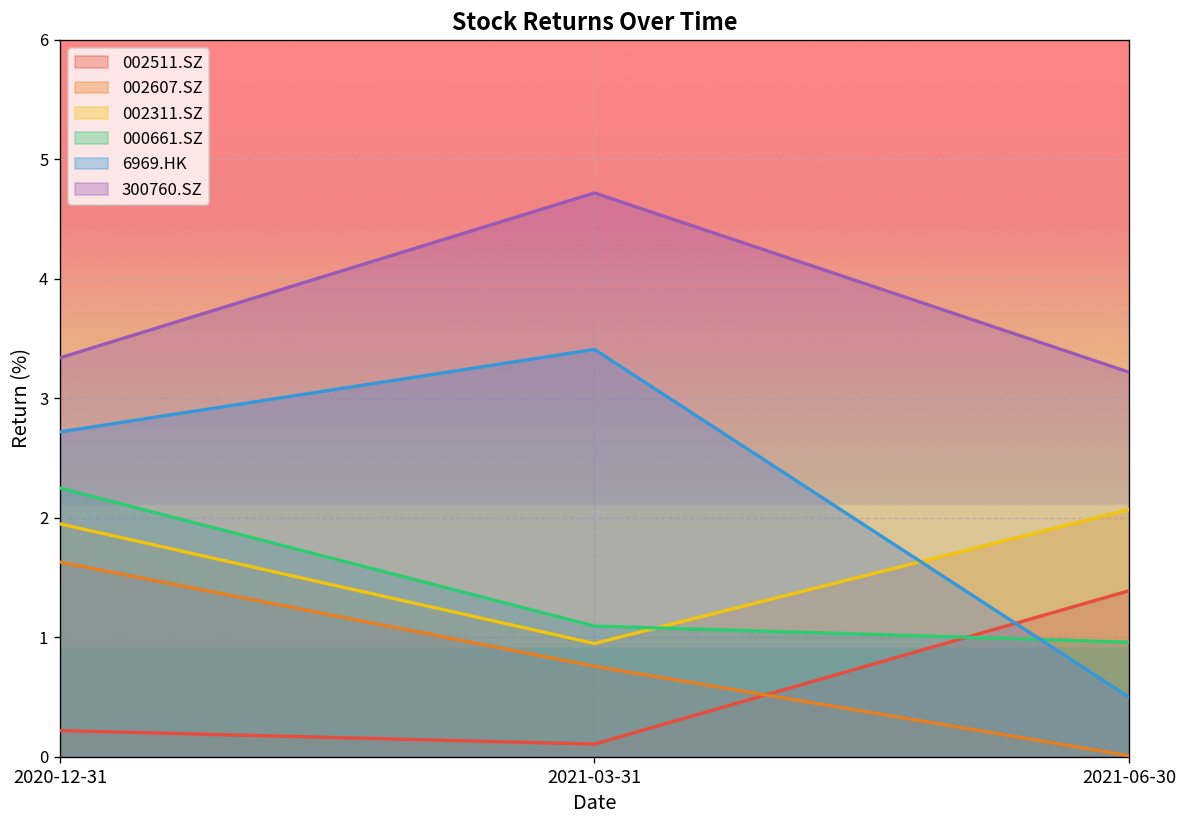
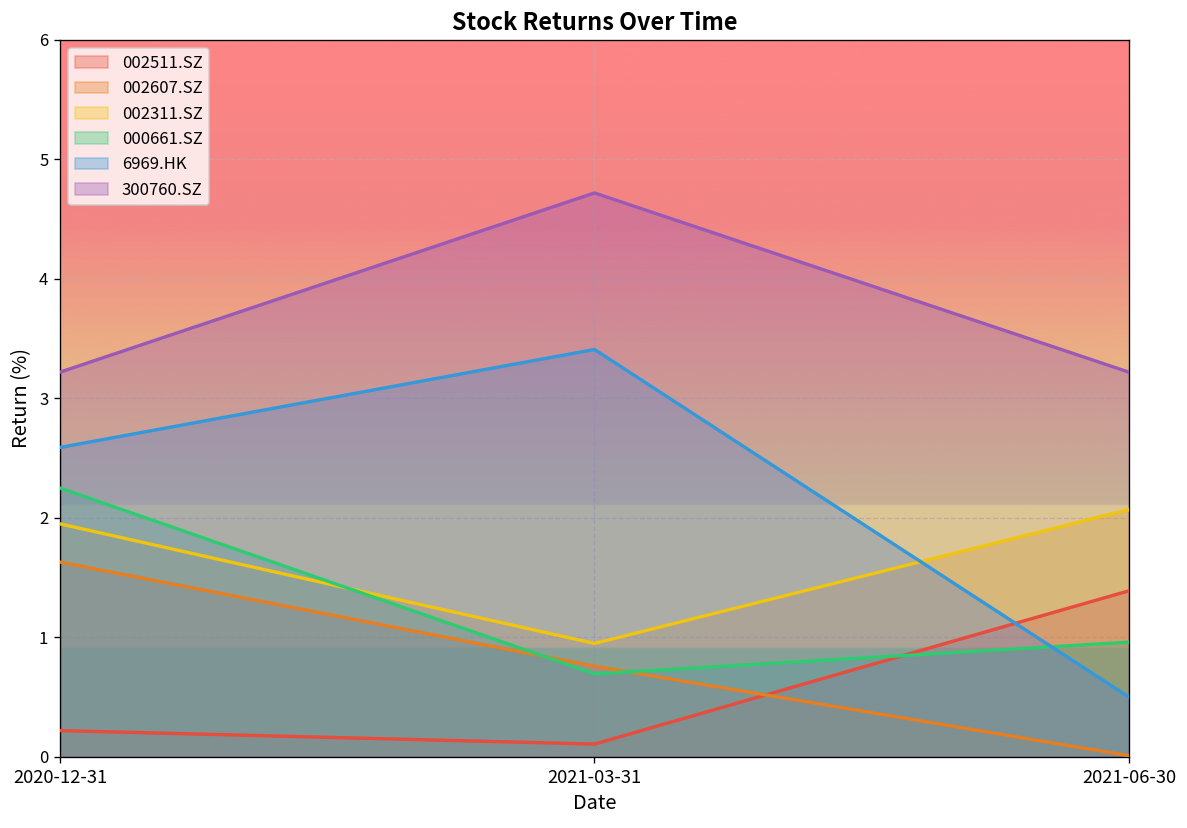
6969.HK, 2020-12-31: 2.7 -> 2.6
300760.SZ, 2020-12-31: 3.3 -> 3.2
000661.SZ, 2021-03-31: 1.1 -> 0.7
